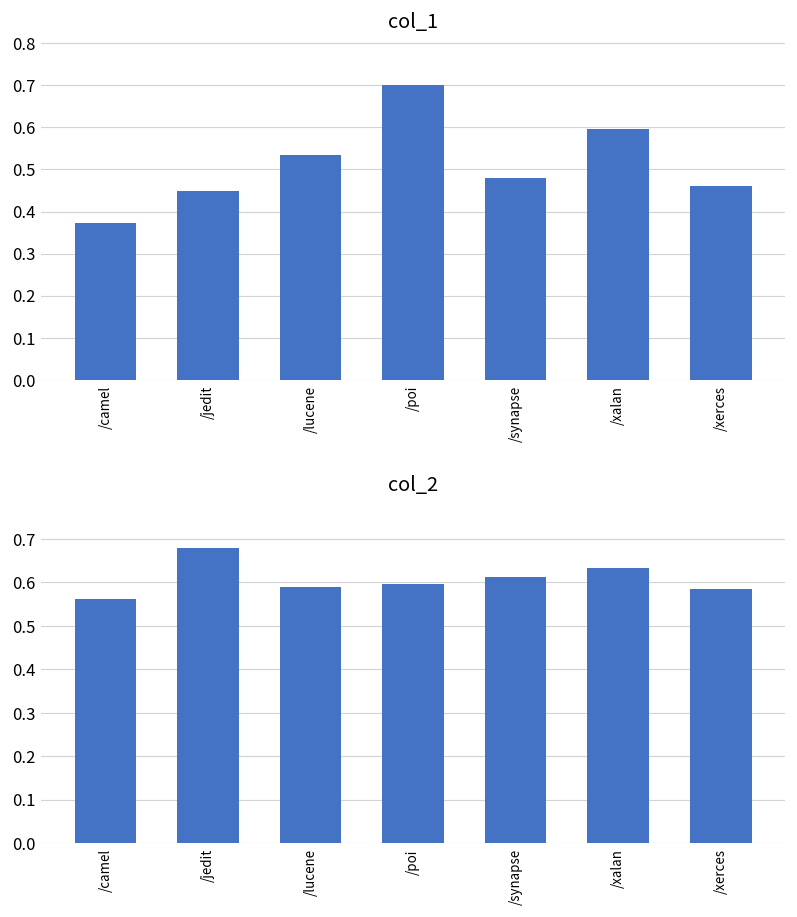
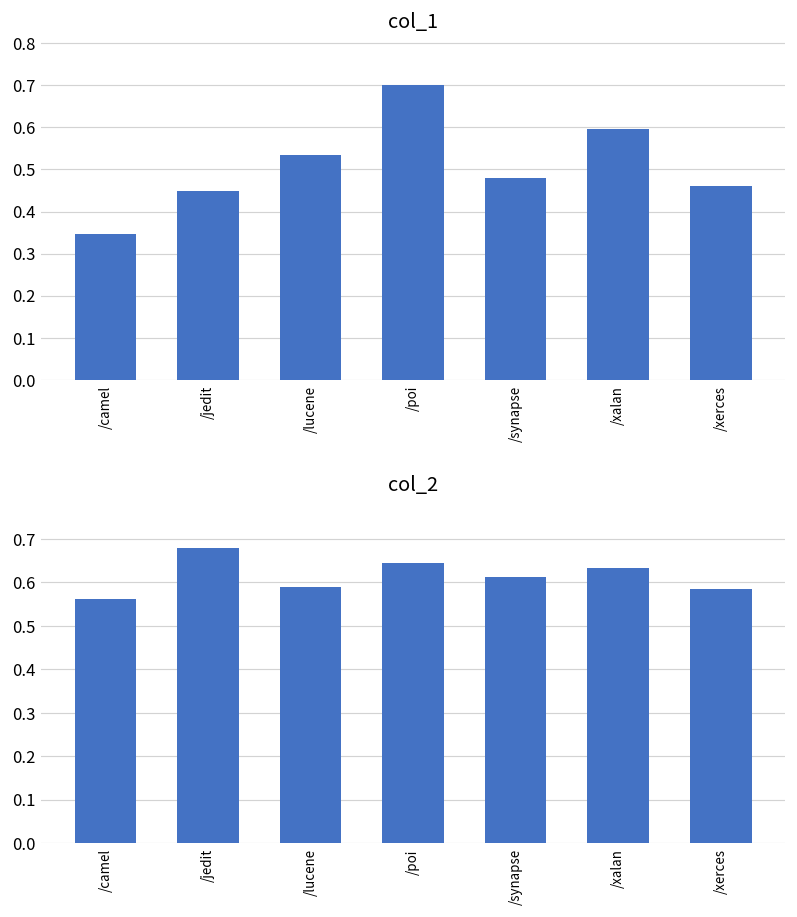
col_1, /camel: 0.37 -> 0.35
col_2, /poi: 0.60 -> 0.65
